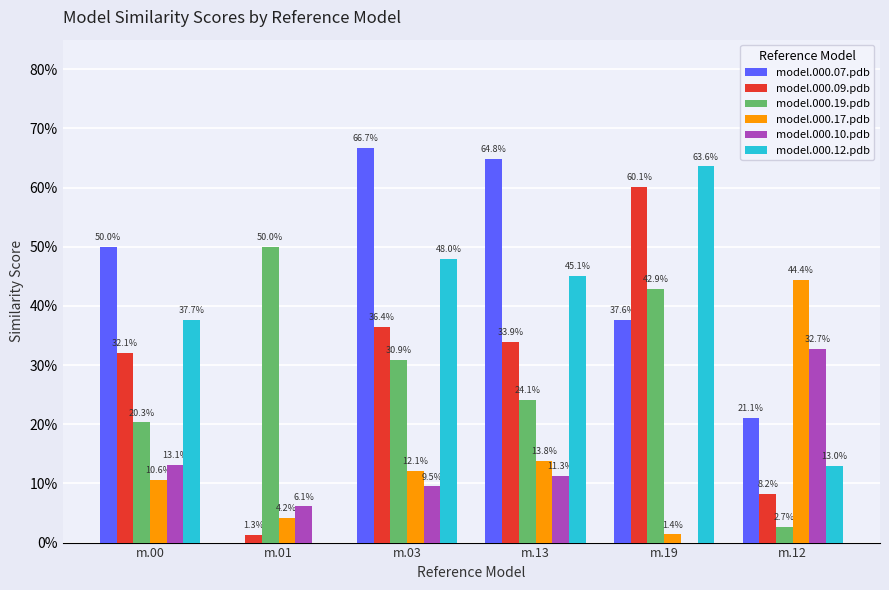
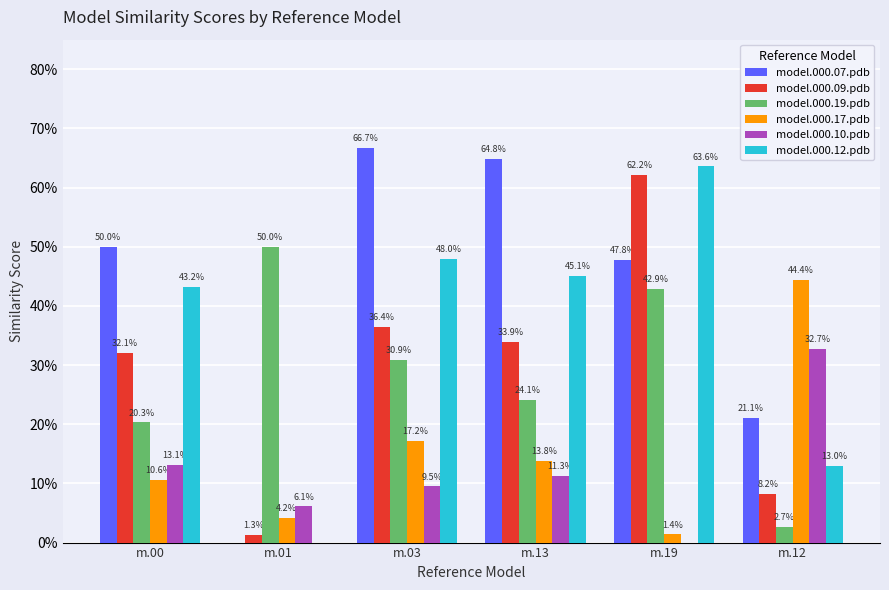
model.000.12.pdb, m.00: 37.7% -> 43.2%
model.000.17.pdb, m.03: 12.1% -> 17.2%
model.000.07.pdb, m.19: 37.6% -> 47.8%
model.000.09.pdb, m.19: 60.1% -> 62.2%
